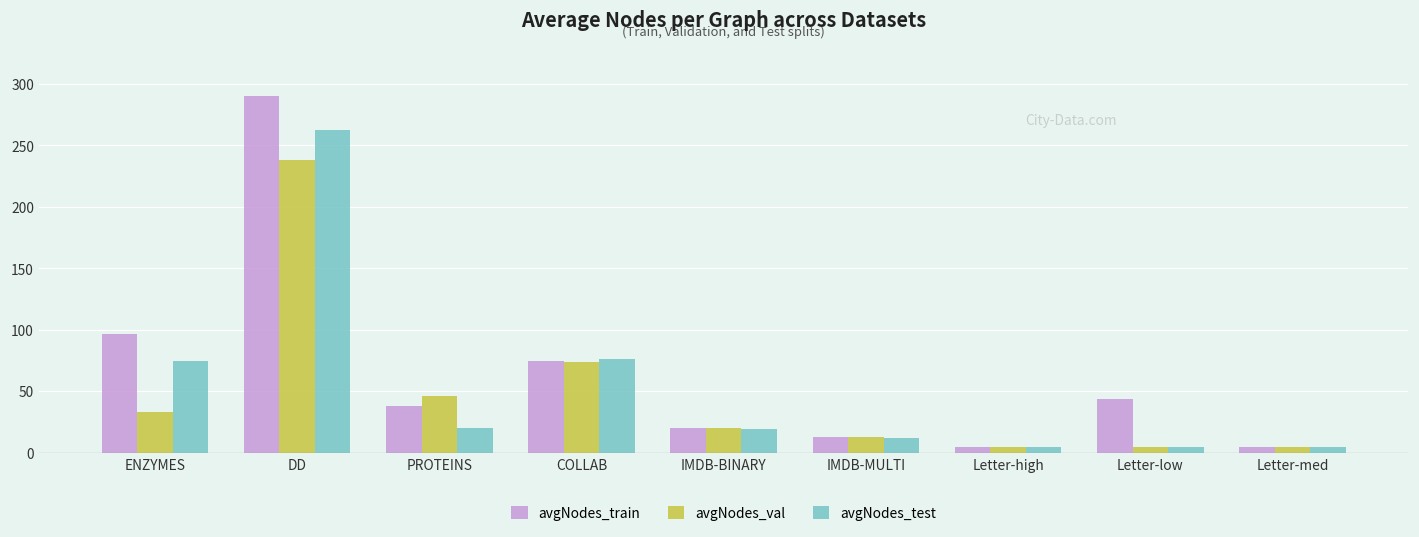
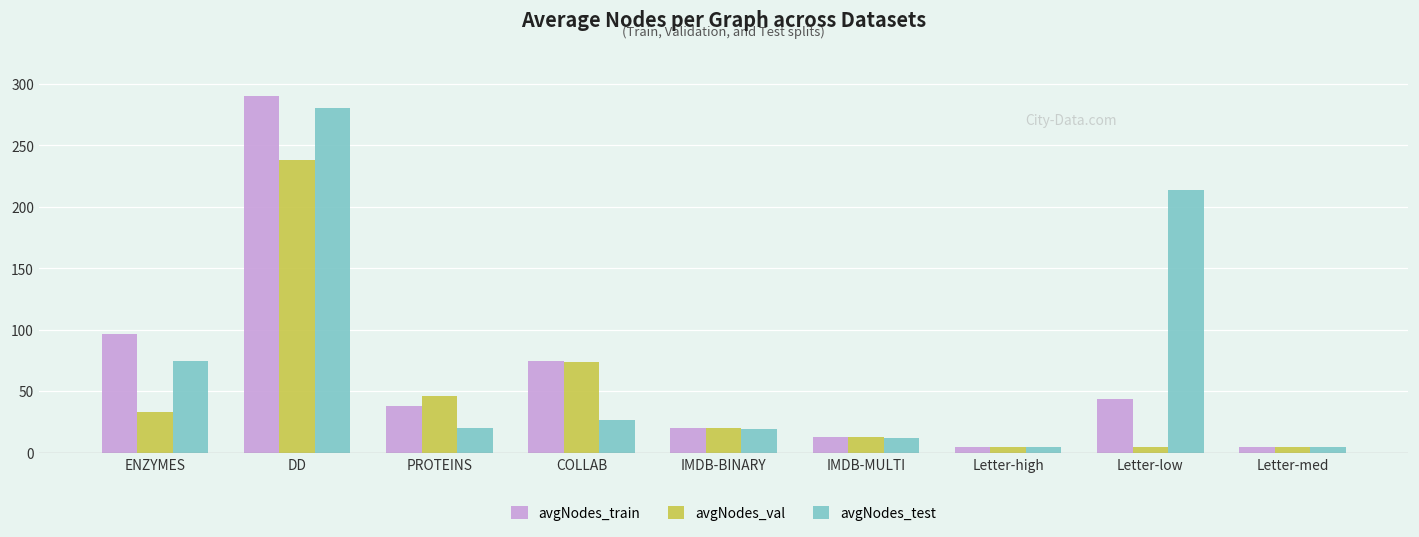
avgNodes_test, DD: 262 -> 280
avgNodes_test, COLLAB: 76 -> 27
avgNodes_test, Letter-low: 5 -> 213
